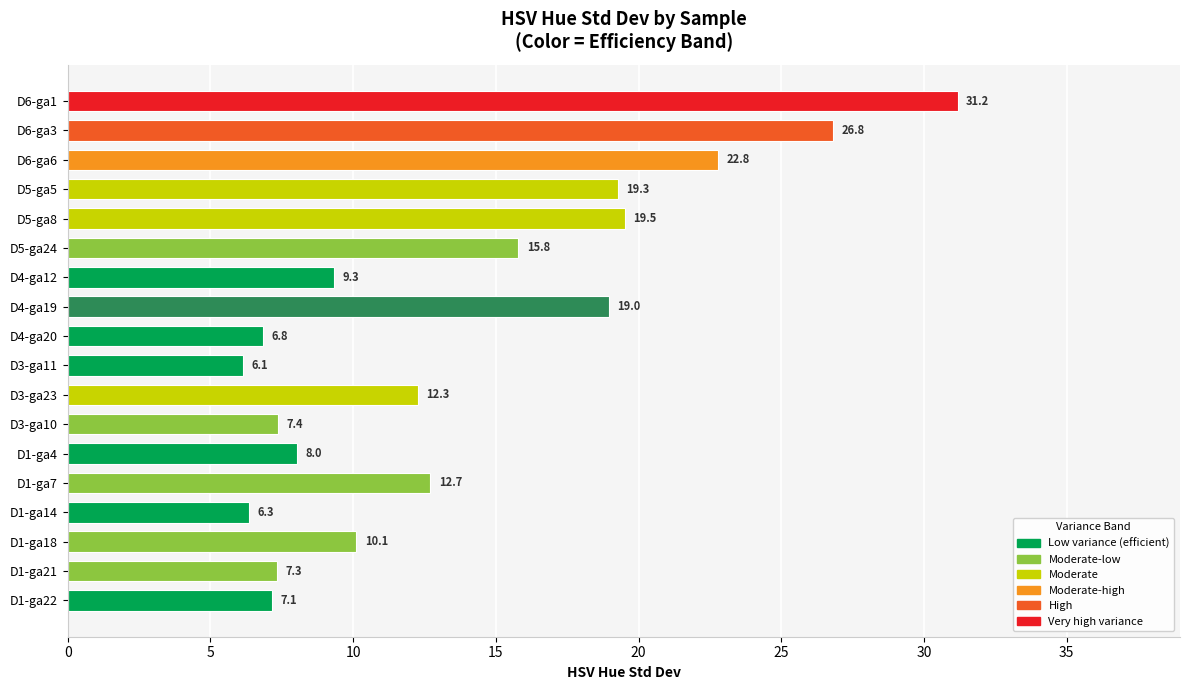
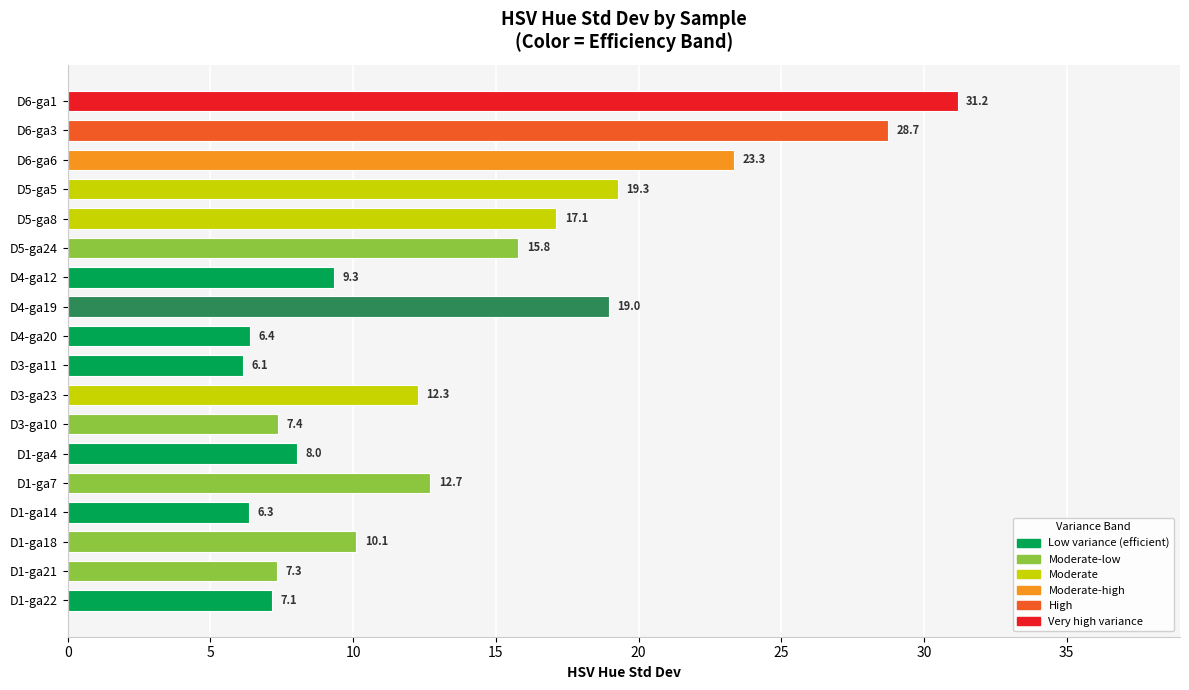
D6-ga3: 26.8 -> 28.7
D6-ga6: 22.8 -> 23.3
D5-ga8: 19.5 -> 17.1
D4-ga20: 6.8 -> 6.4
